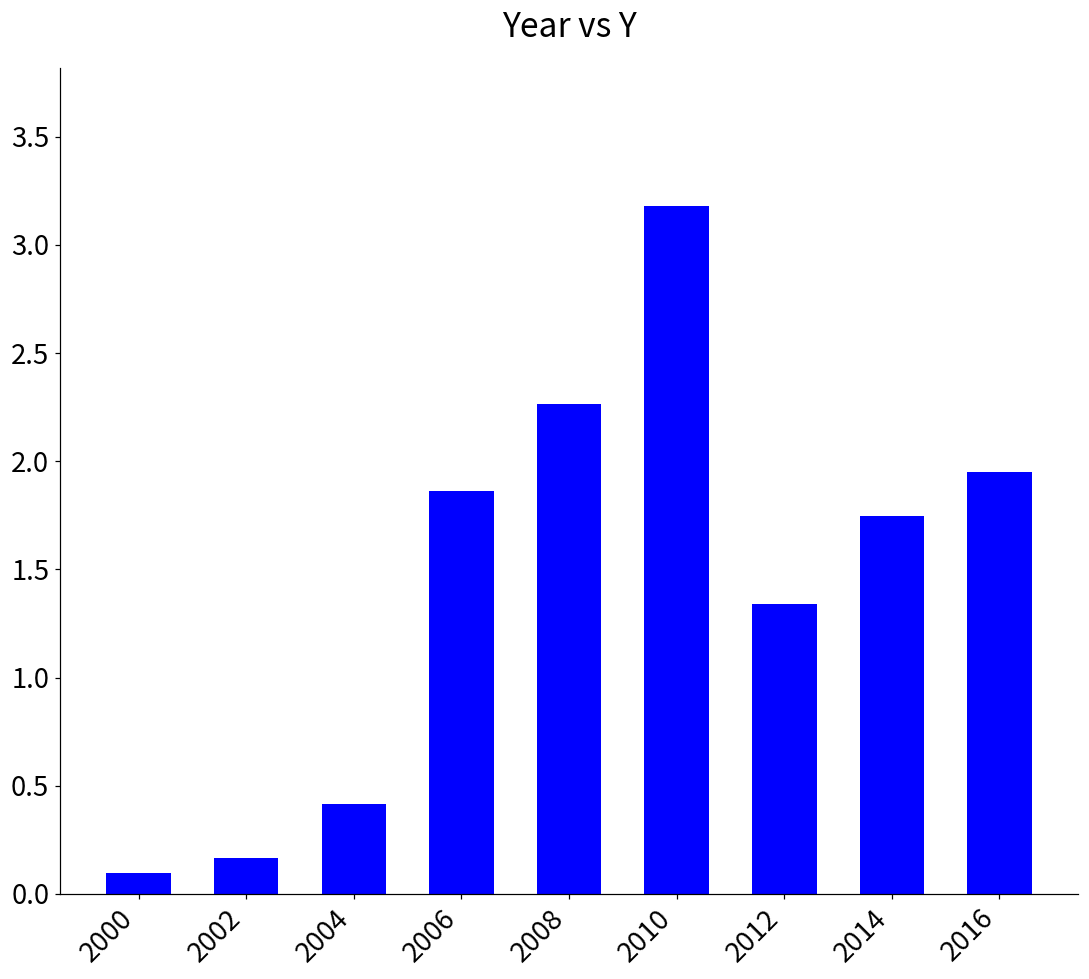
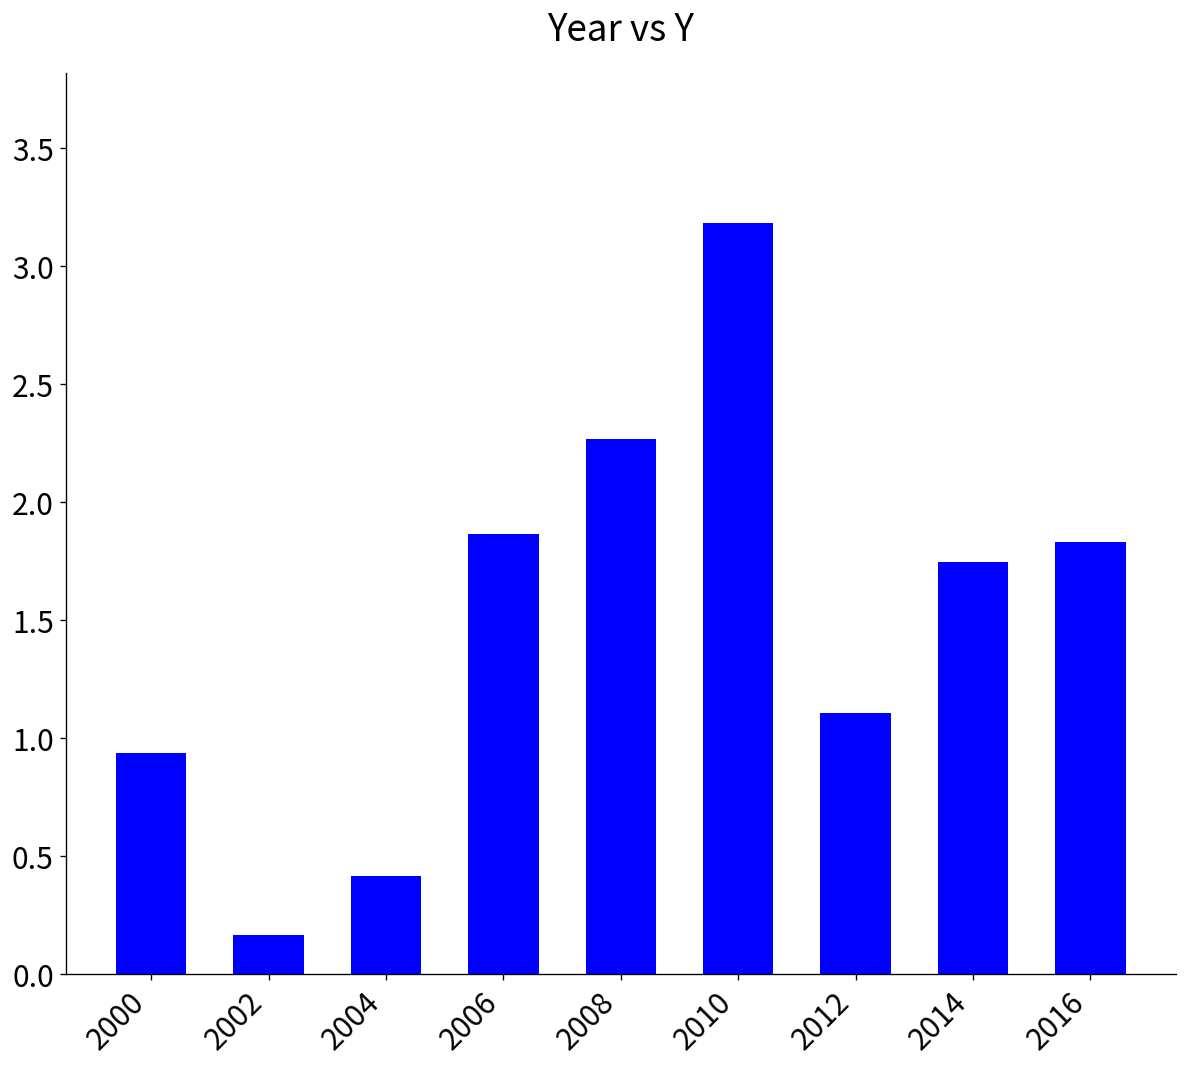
2000: 0.09 -> 0.94
2012: 1.34 -> 1.11
2016: 1.95 -> 1.83
